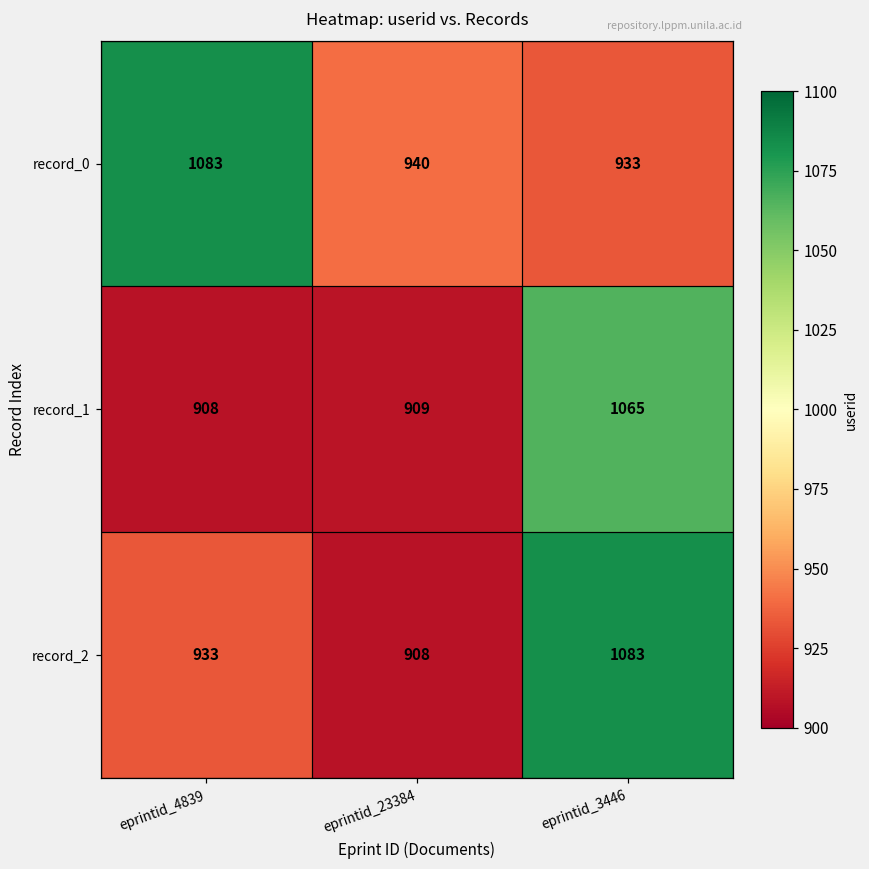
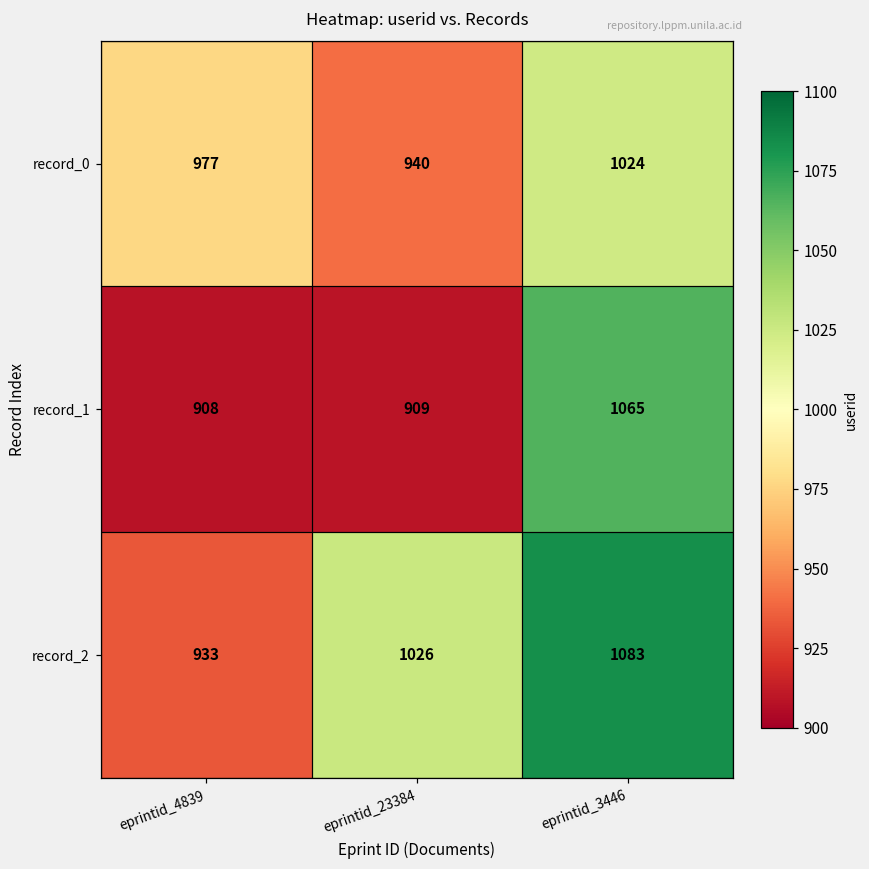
record_0, eprintid_4839: 1083 -> 977
record_0, eprintid_3446: 933 -> 1024
record_2, eprintid_23384: 908 -> 1026
